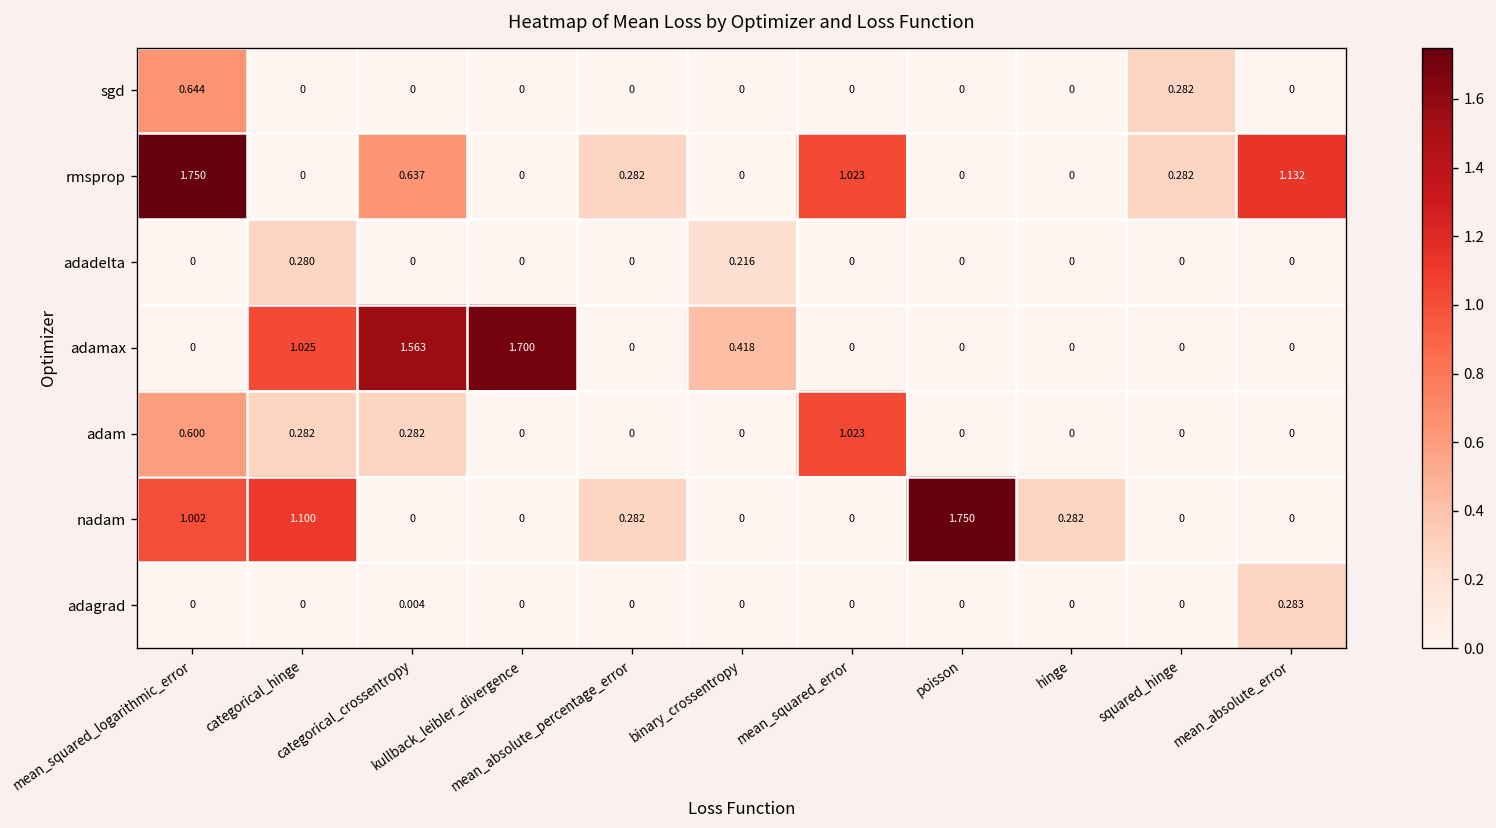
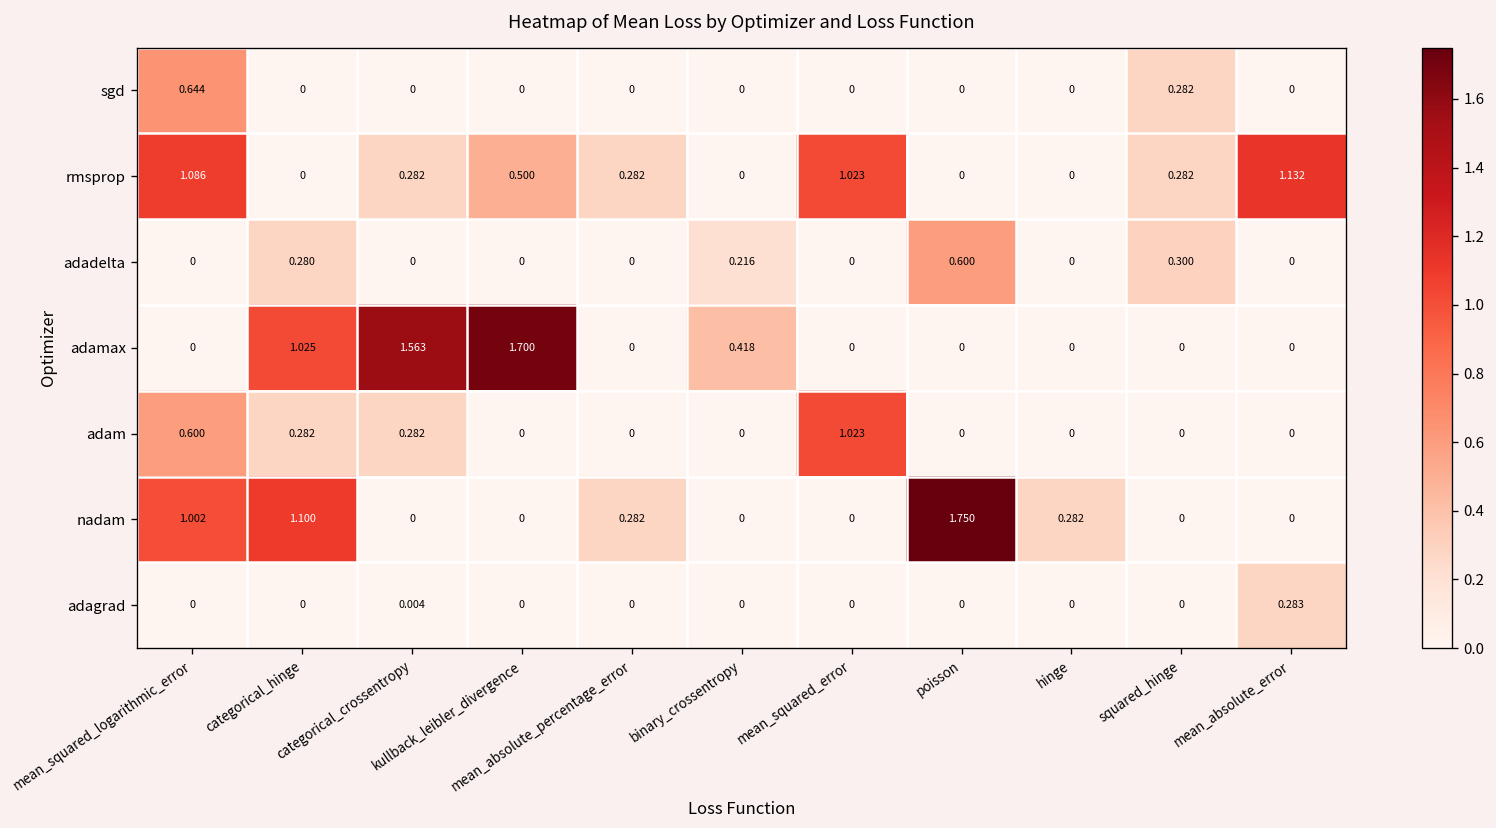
rmsprop, mean_squared_logarithmic_error: 1.750 -> 1.086
rmsprop, categorical_crossentropy: 0.637 -> 0.282
rmsprop, kullback_leibler_divergence: 0 -> 0.500
adadelta, poisson: 0 -> 0.600
adadelta, squared_hinge: 0 -> 0.300
